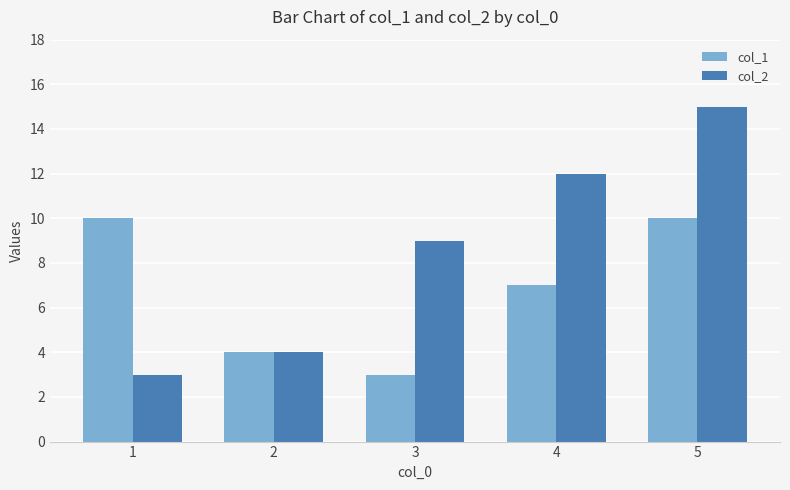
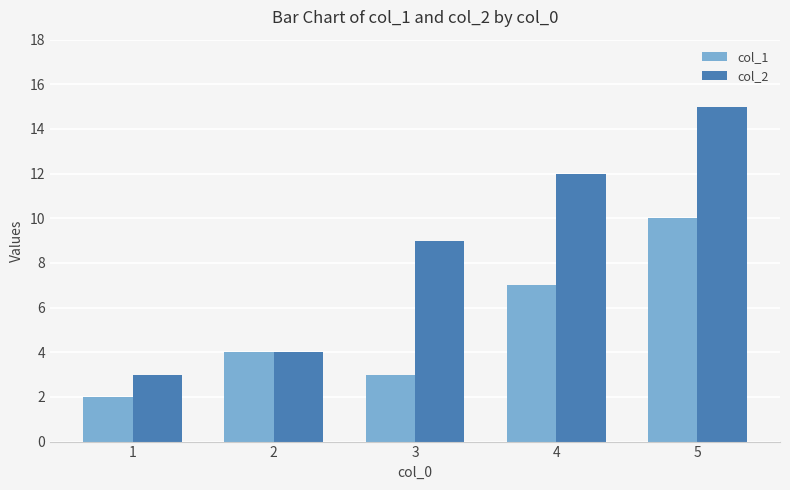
col_1, 1: 10 -> 2
